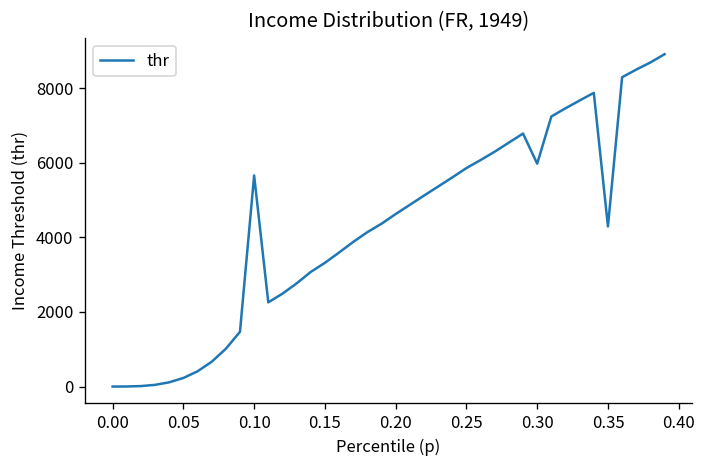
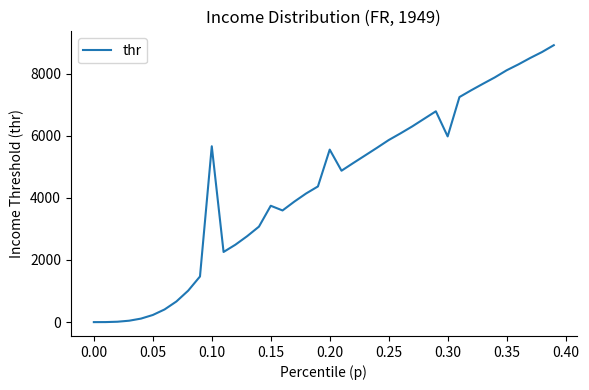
0.15: 3300 -> 3700
0.20: 4600 -> 5600
0.35: 4300 -> 8100
